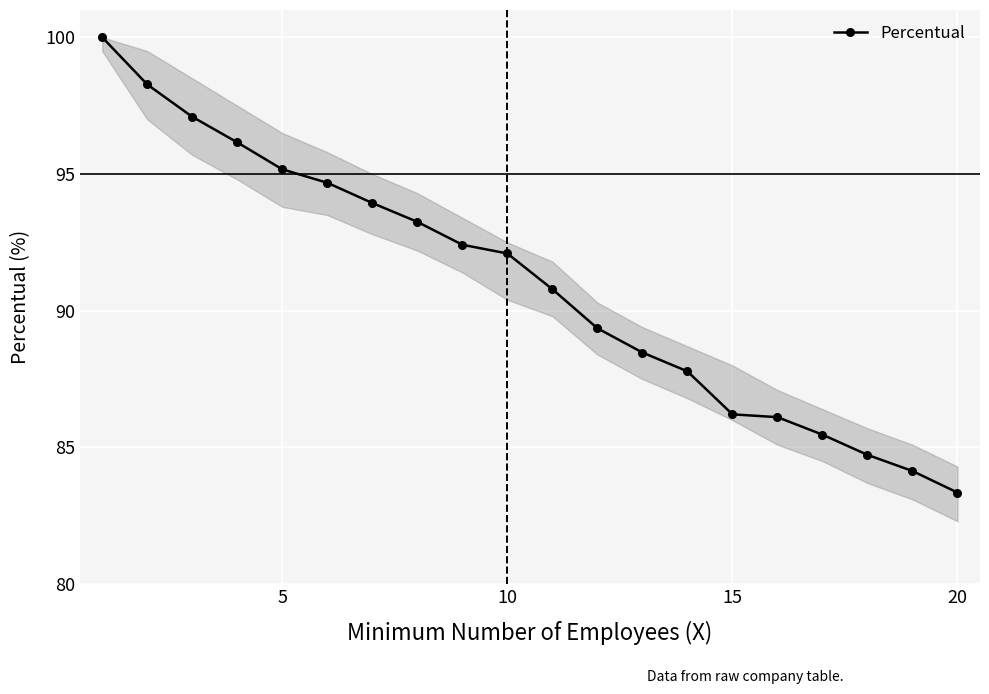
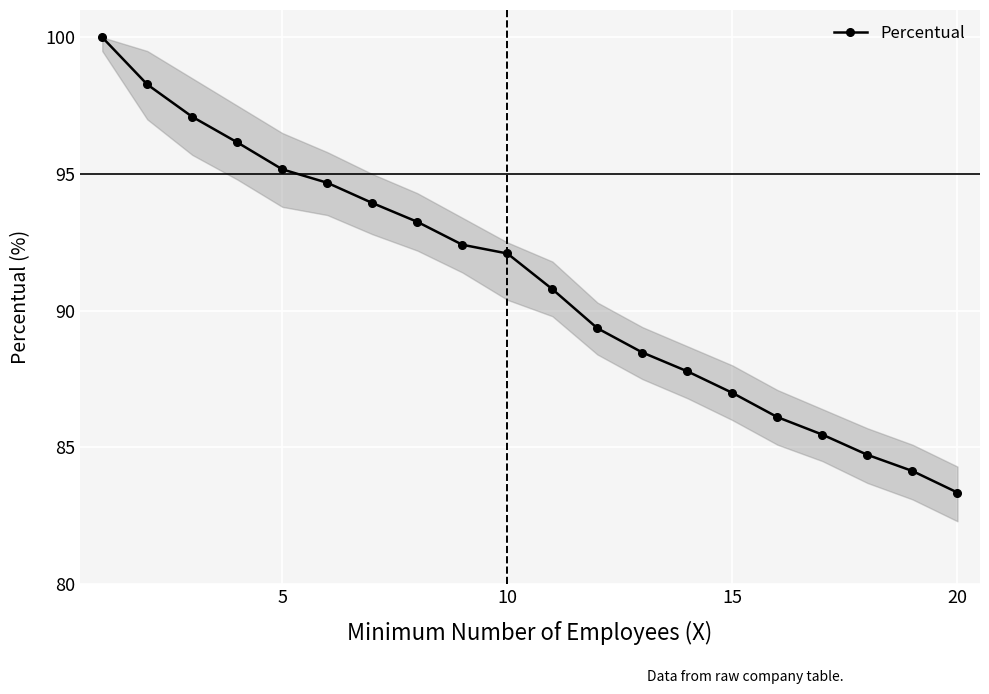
Percentual, 15: 86.2 -> 87.0
